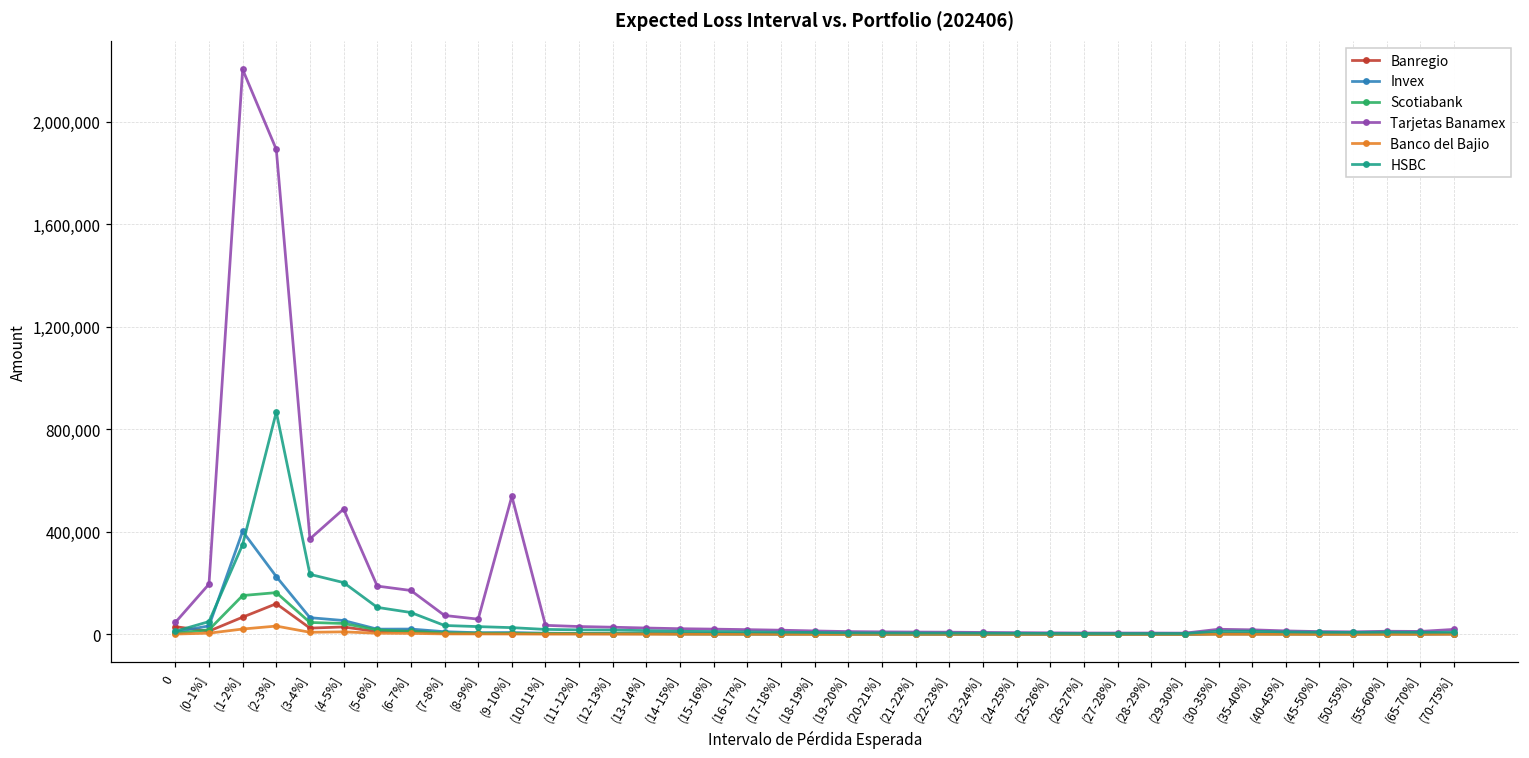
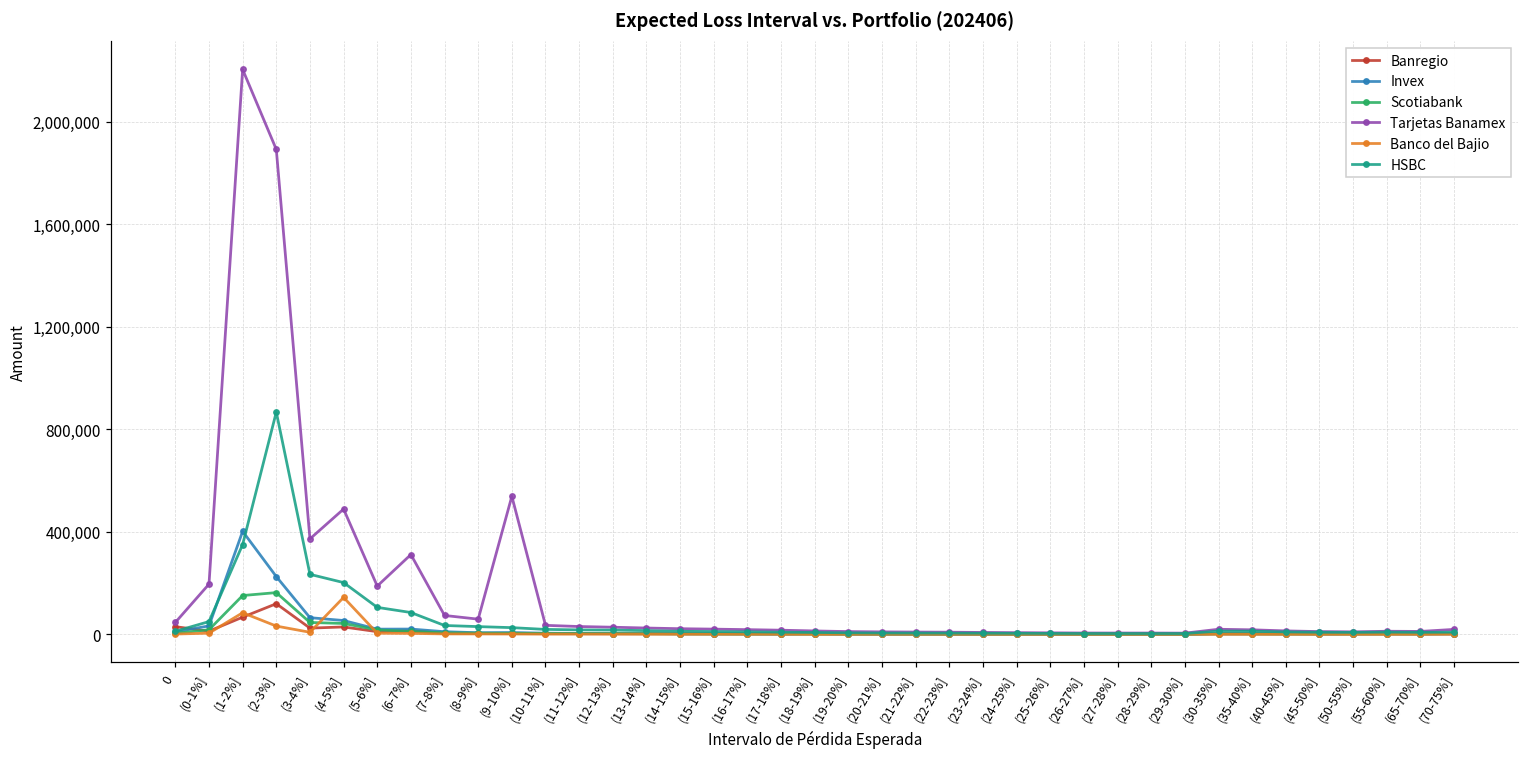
Banco del Bajio, (1-2%]: 20,000 -> 80,000
Banco del Bajio, (4-5%]: 10,000 -> 140,000
Tarjetas Banamex, (6-7%]: 170,000 -> 310,000
